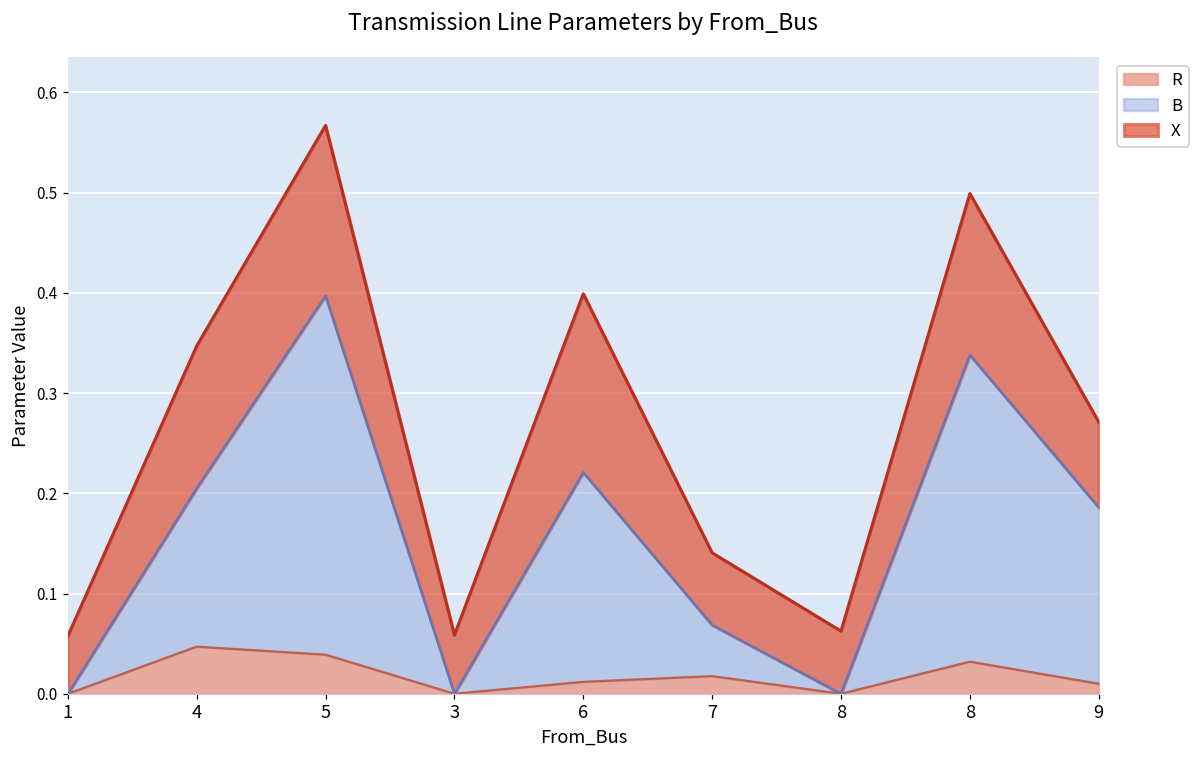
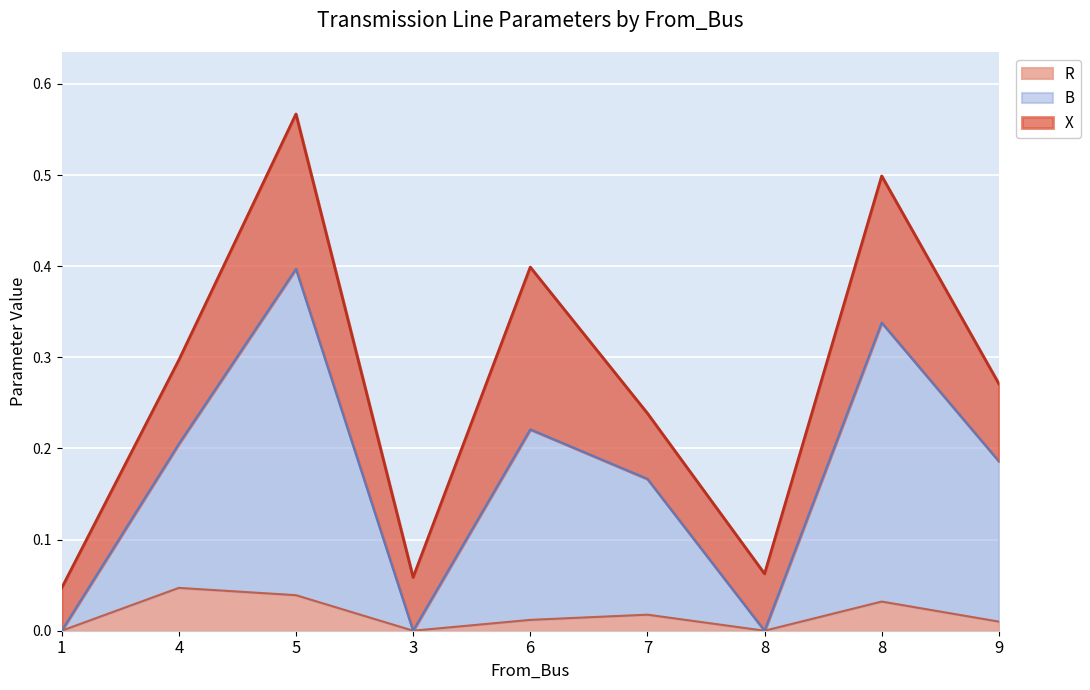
X, 1: 0.06 -> 0.05
X, 4: 0.14 -> 0.09
B, 7: 0.05 -> 0.15
